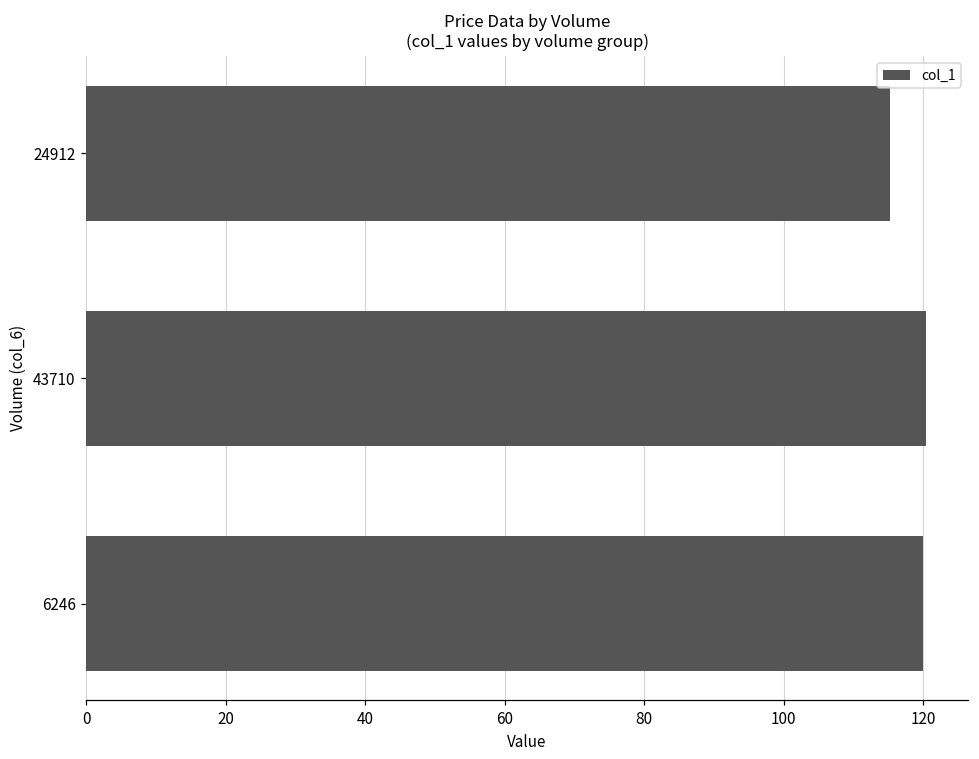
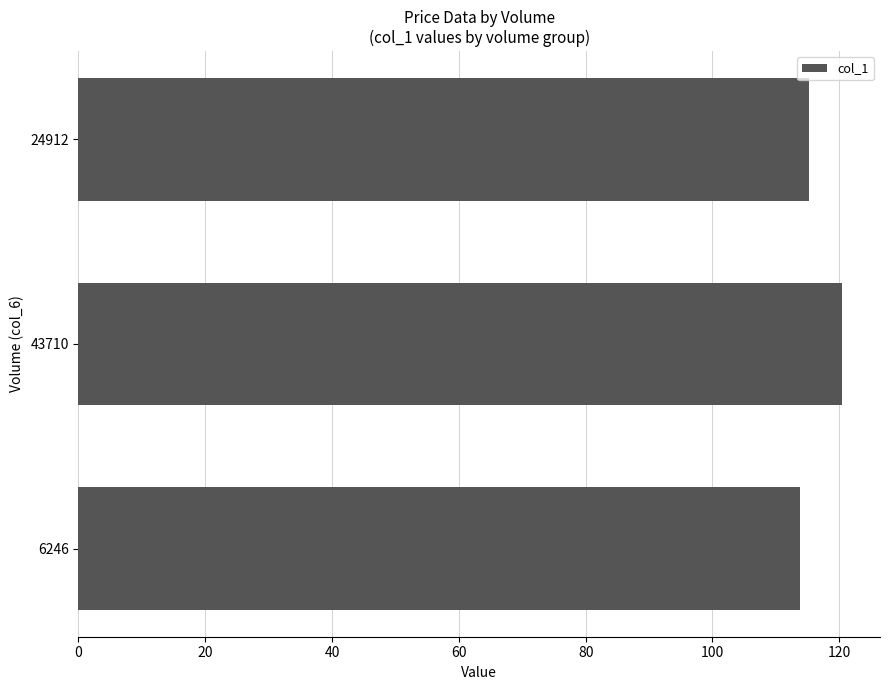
6246: 120 -> 114
